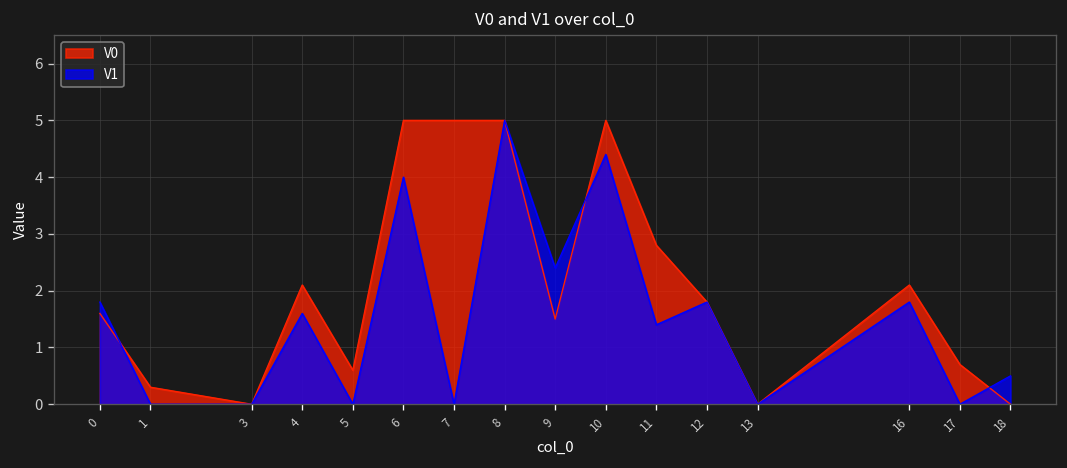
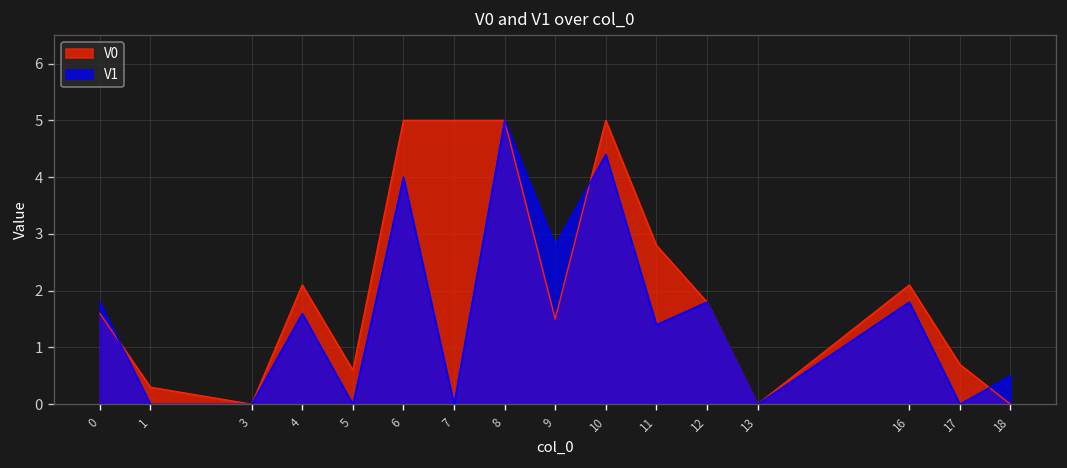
V1, 9: 2.4 -> 2.8
